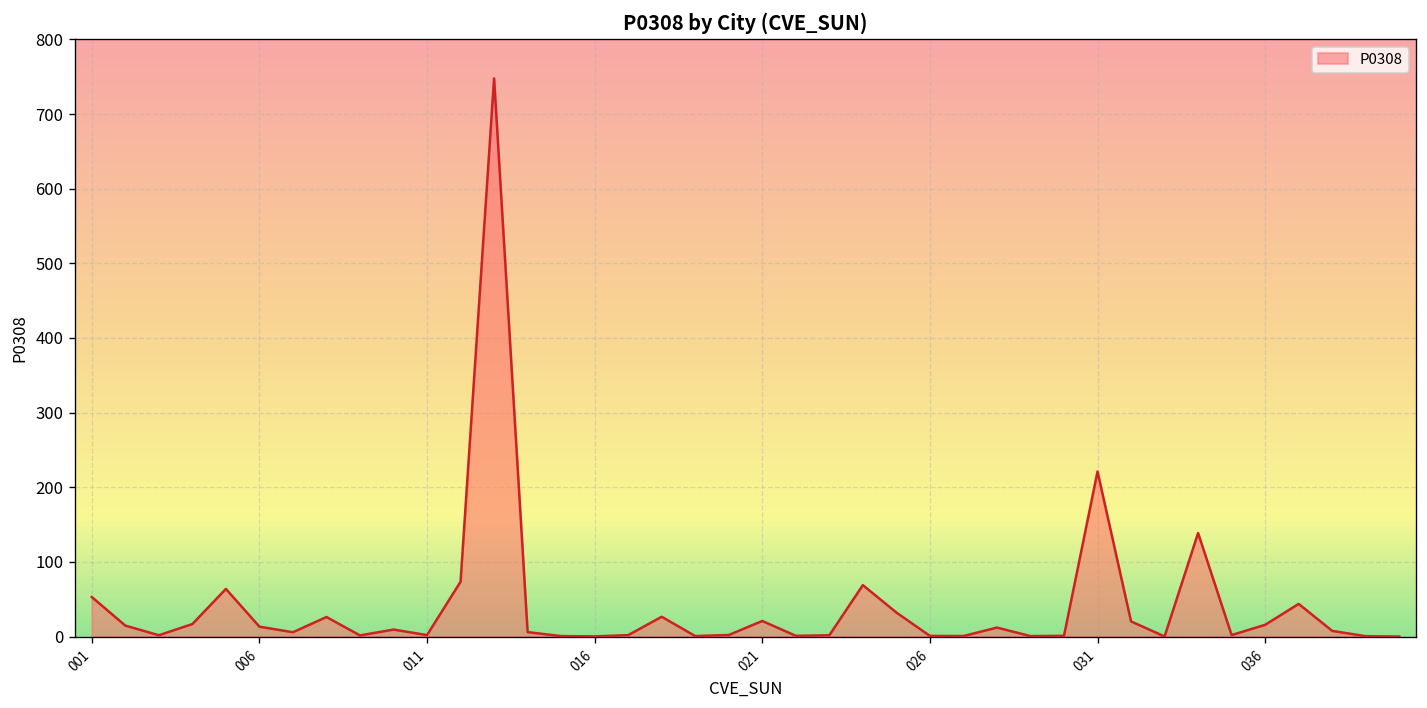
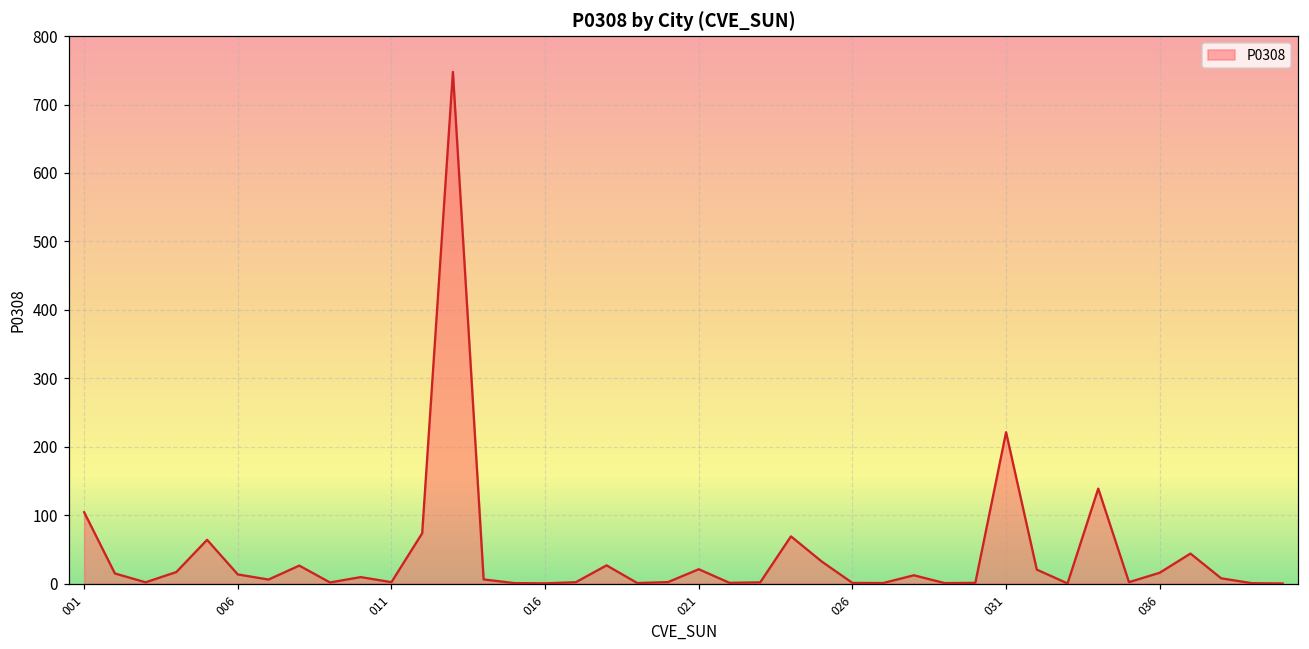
001: 50 -> 100
